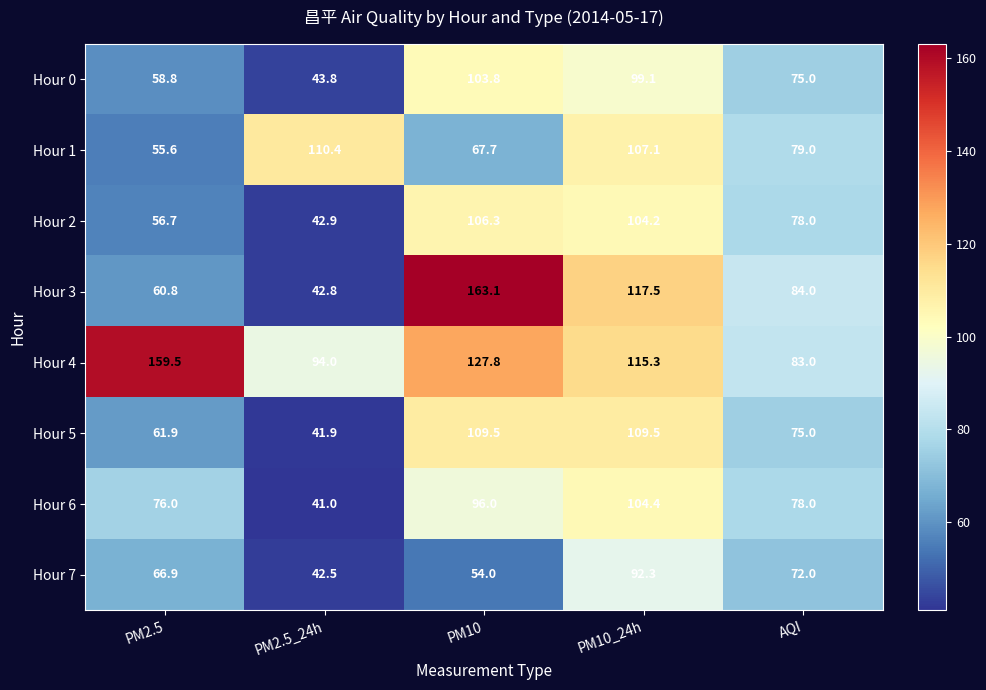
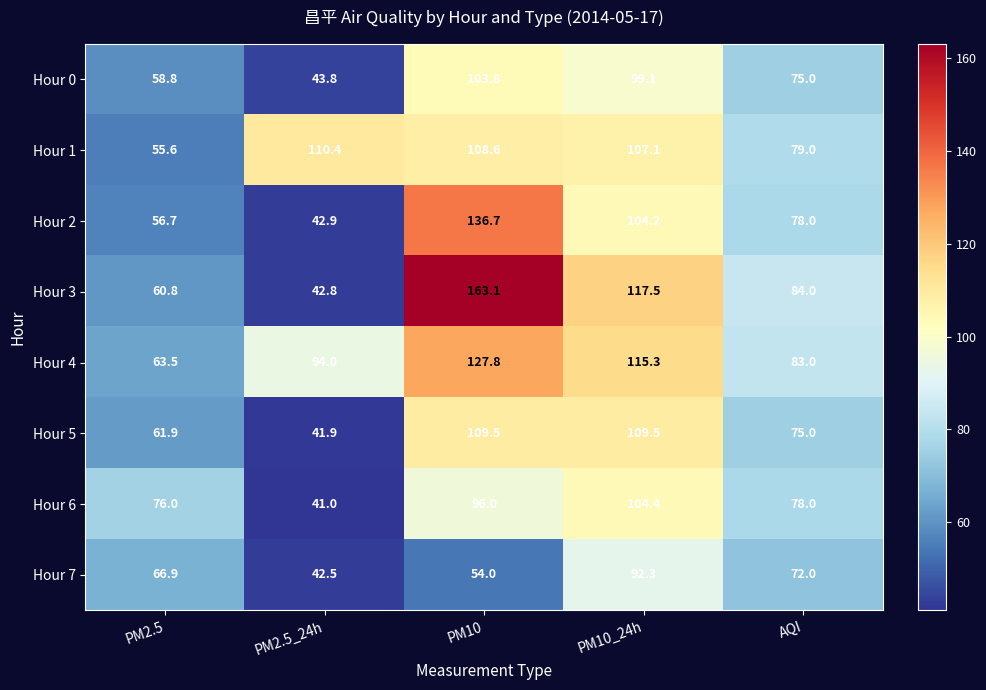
Hour 1, PM10: 67.7 -> 108.6
Hour 2, PM10: 106.3 -> 136.7
Hour 4, PM2.5: 159.5 -> 63.5
